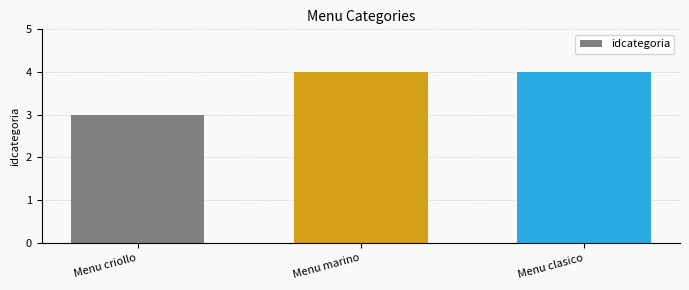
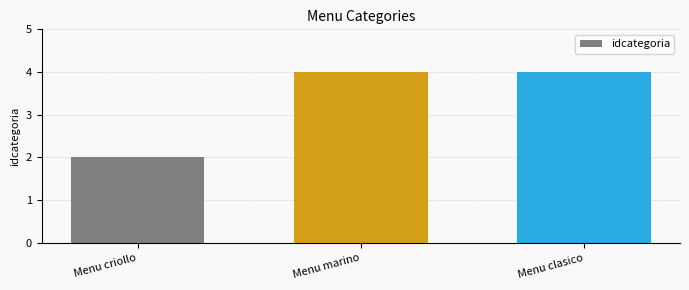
Menu criollo: 3 -> 2
